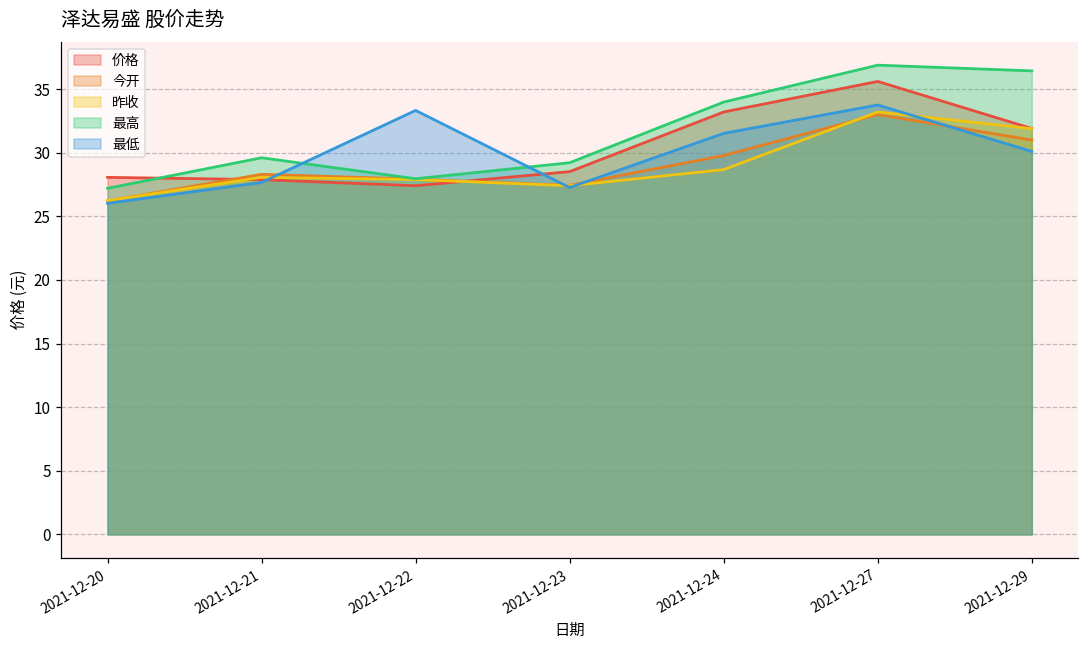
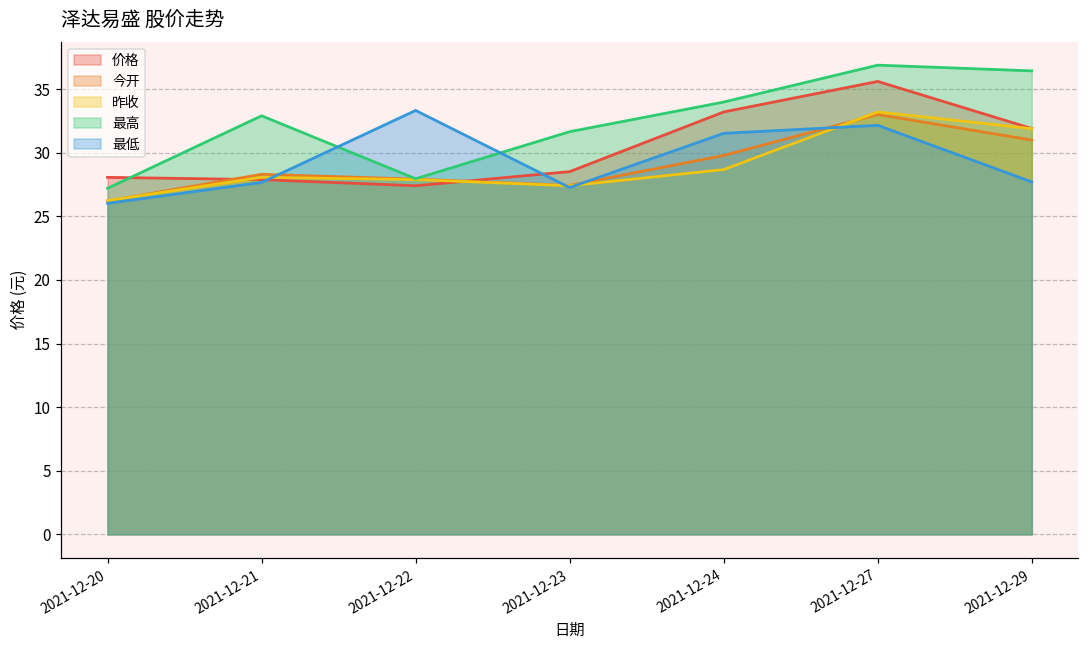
最高, 2021-12-21: 29.6 -> 32.9
最高, 2021-12-23: 29.2 -> 31.7
最低, 2021-12-27: 33.8 -> 32.2
最低, 2021-12-29: 30.1 -> 27.7
